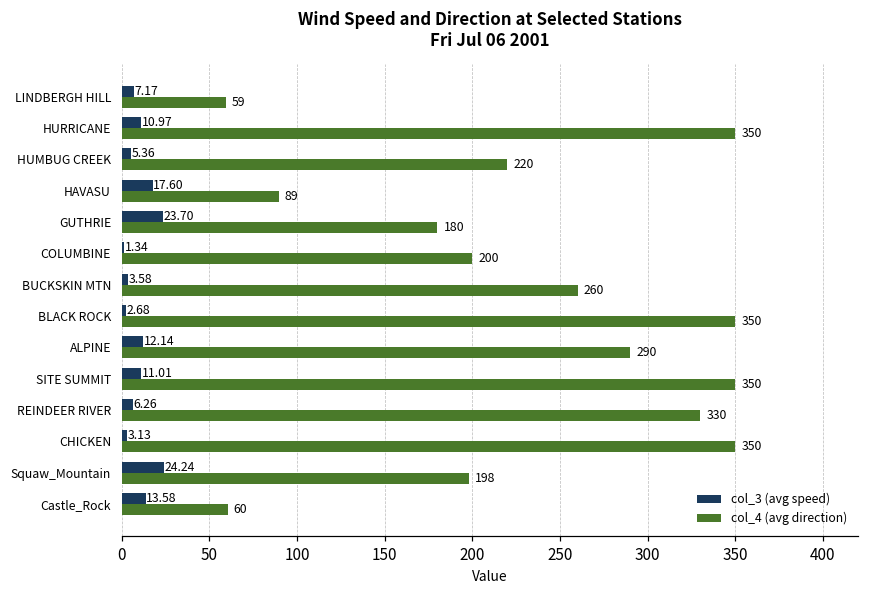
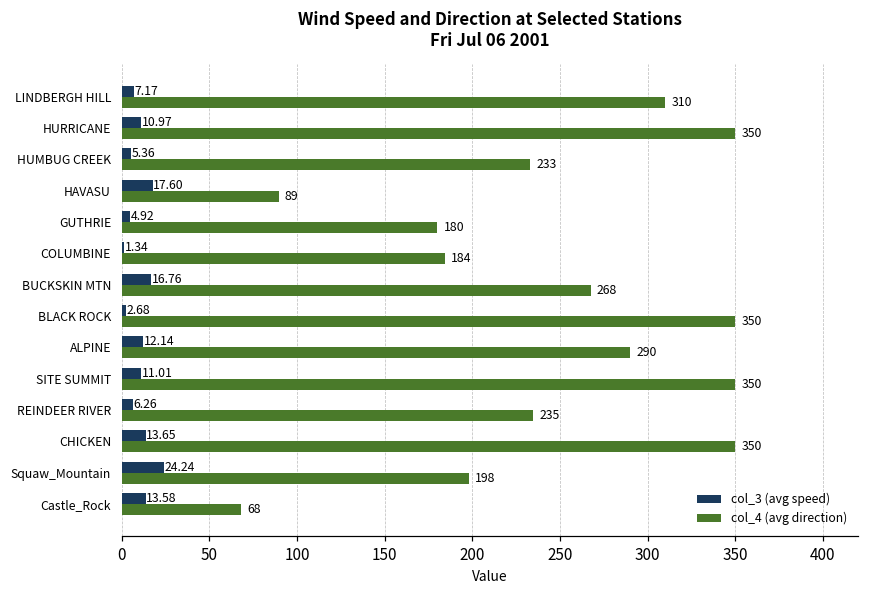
col_4 (avg direction), LINDBERGH HILL: 59 -> 310
col_4 (avg direction), HUMBUG CREEK: 220 -> 233
col_3 (avg speed), GUTHRIE: 23.70 -> 4.92
col_4 (avg direction), COLUMBINE: 200 -> 184
col_3 (avg speed), BUCKSKIN MTN: 3.58 -> 16.76
col_4 (avg direction), BUCKSKIN MTN: 260 -> 268
col_4 (avg direction), REINDEER RIVER: 330 -> 235
col_3 (avg speed), CHICKEN: 3.13 -> 13.65
col_4 (avg direction), Castle_Rock: 60 -> 68
